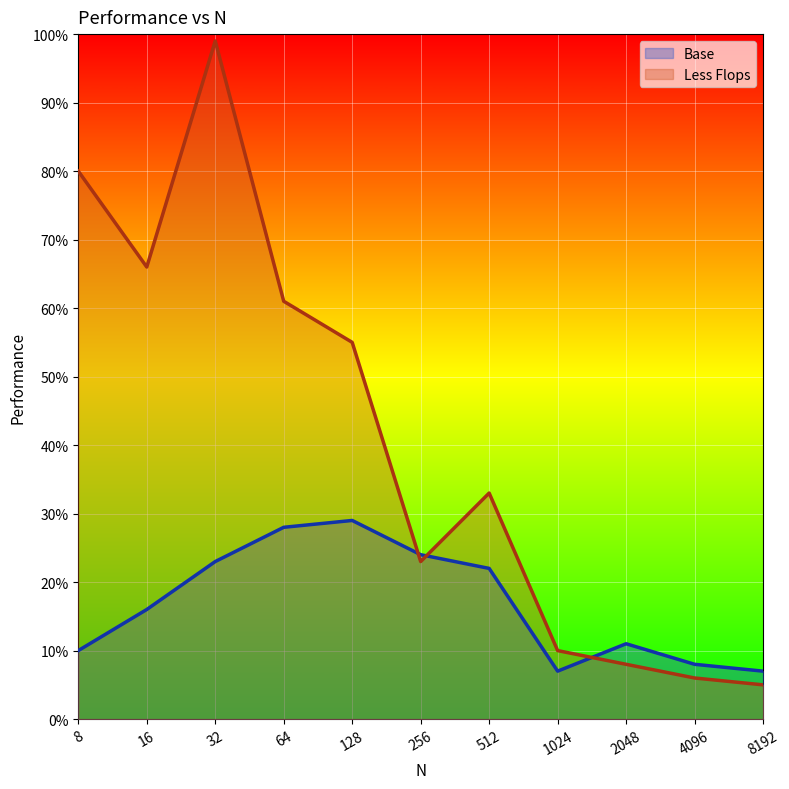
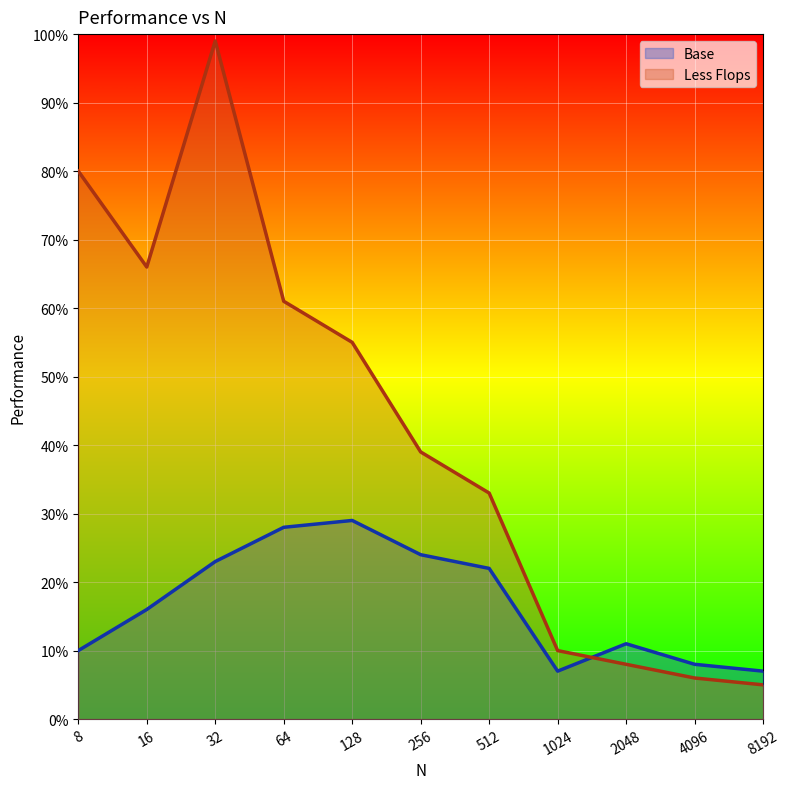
Less Flops, 256: 23% -> 39%
